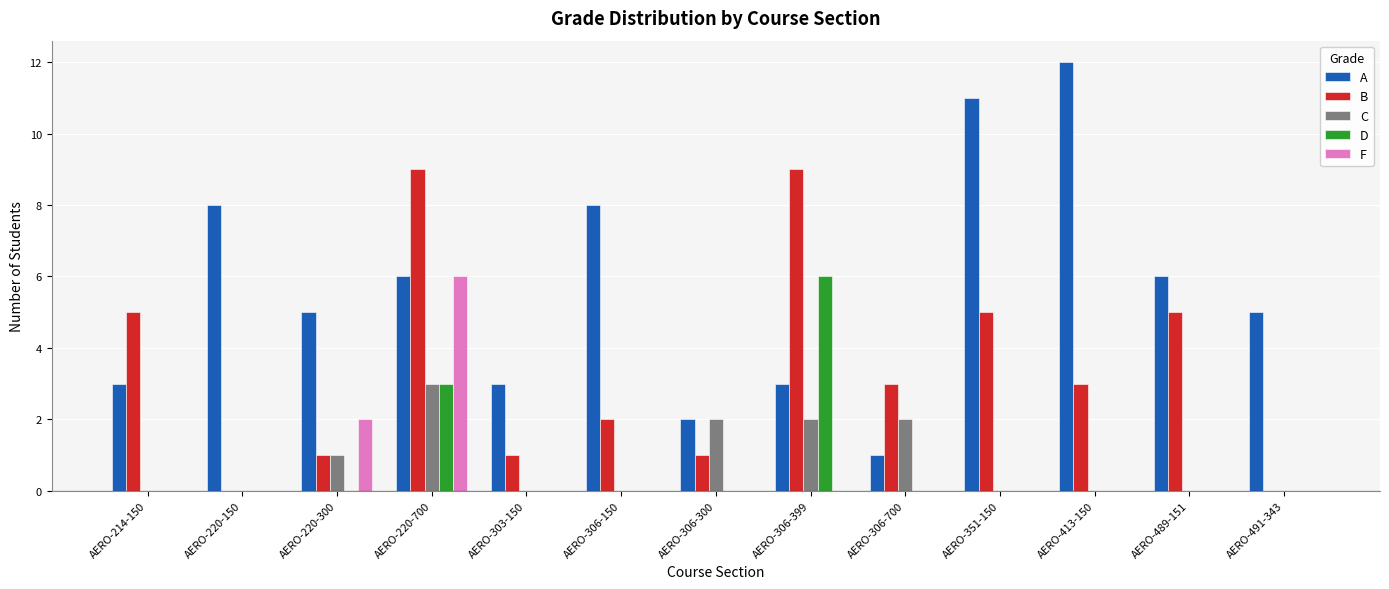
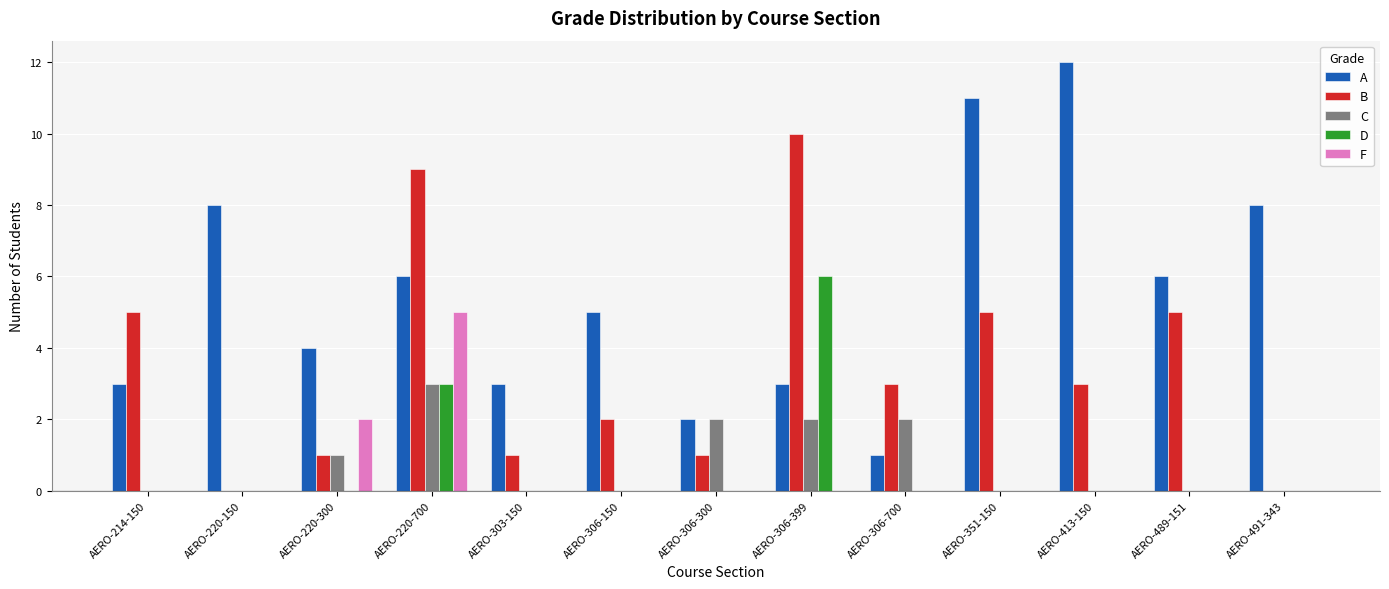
A, AERO-220-300: 5 -> 4
F, AERO-220-700: 6 -> 5
A, AERO-306-150: 8 -> 5
B, AERO-306-399: 9 -> 10
A, AERO-491-343: 5 -> 8
